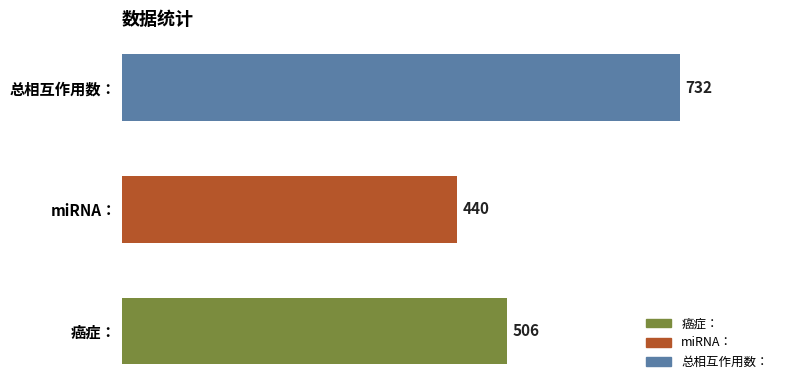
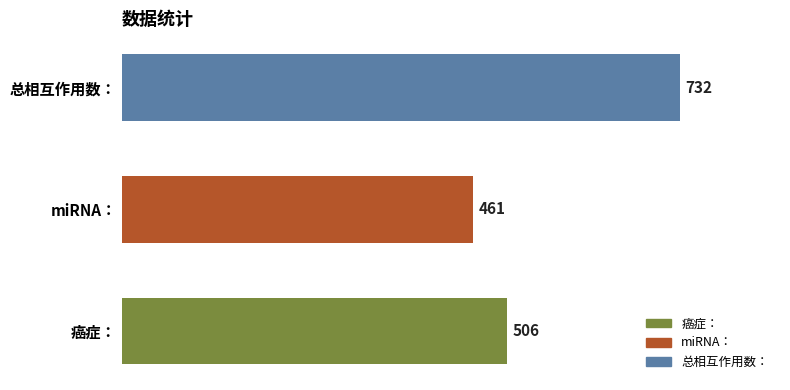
miRNA：: 440 -> 461
